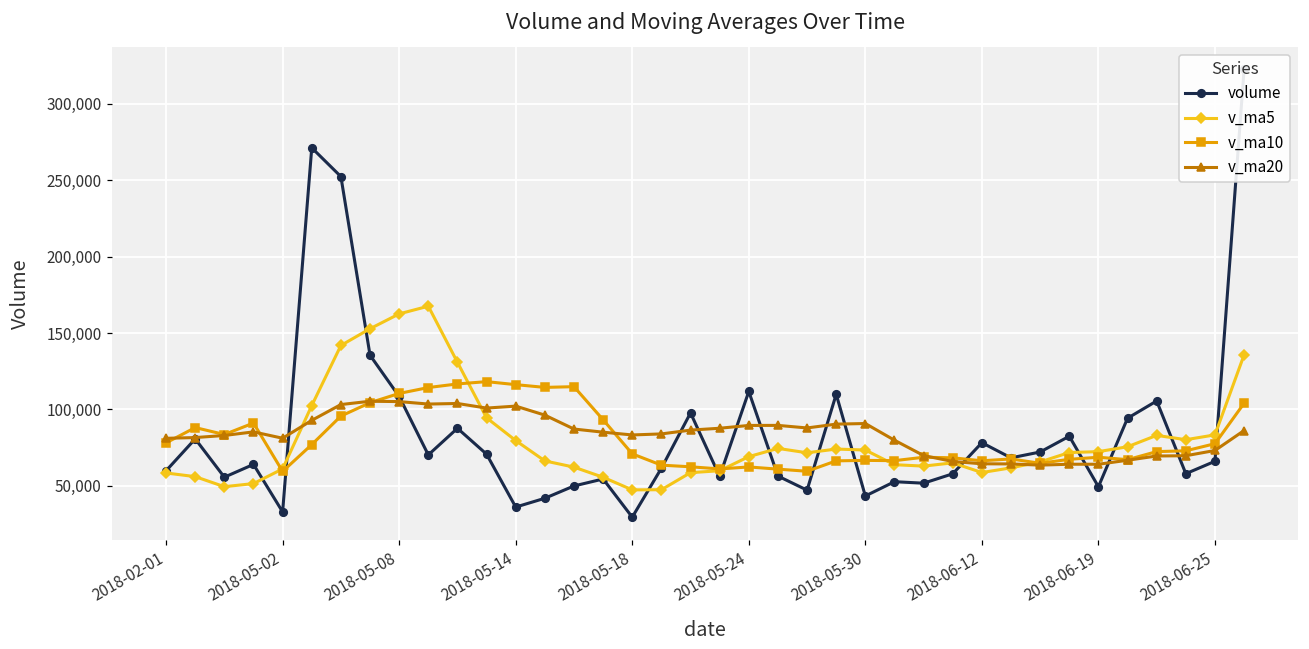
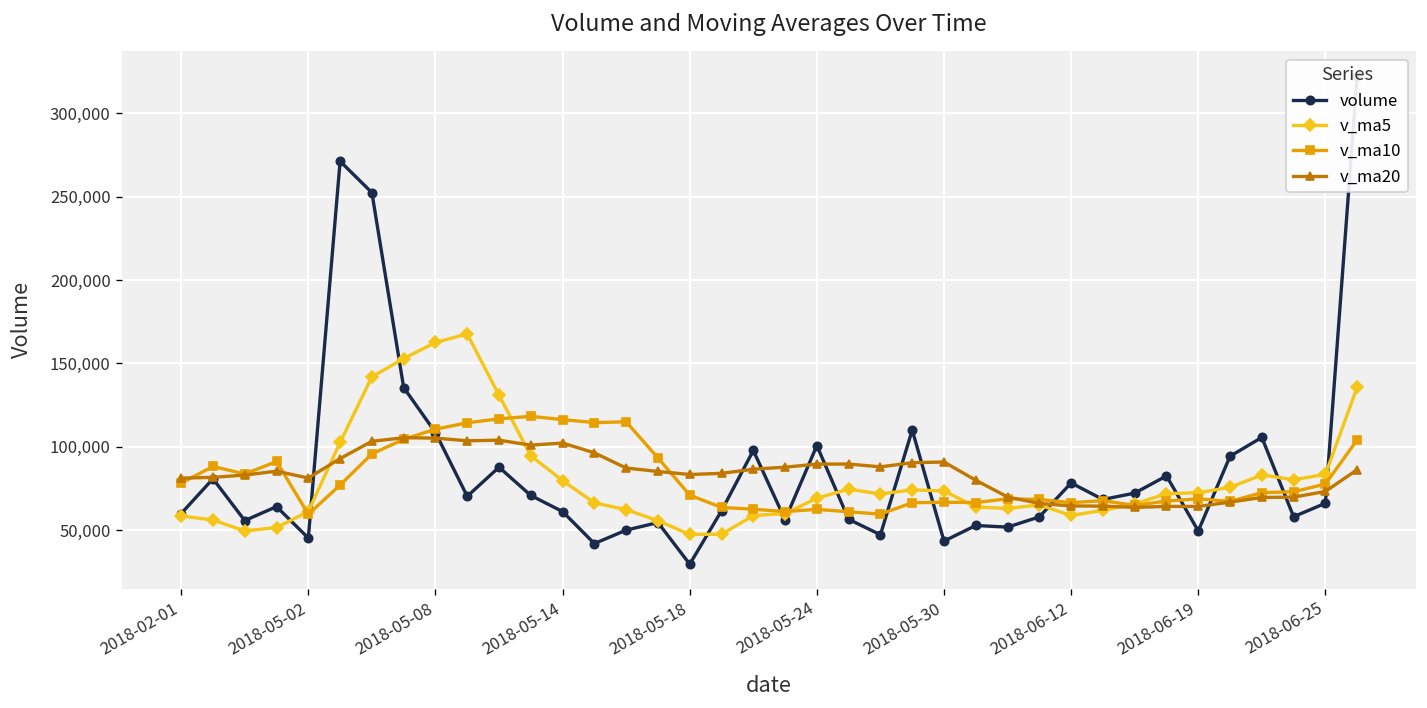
volume, 2018-05-02: 33,000 -> 45,000
volume, 2018-05-14: 36,000 -> 61,000
volume, 2018-05-24: 112,000 -> 101,000
